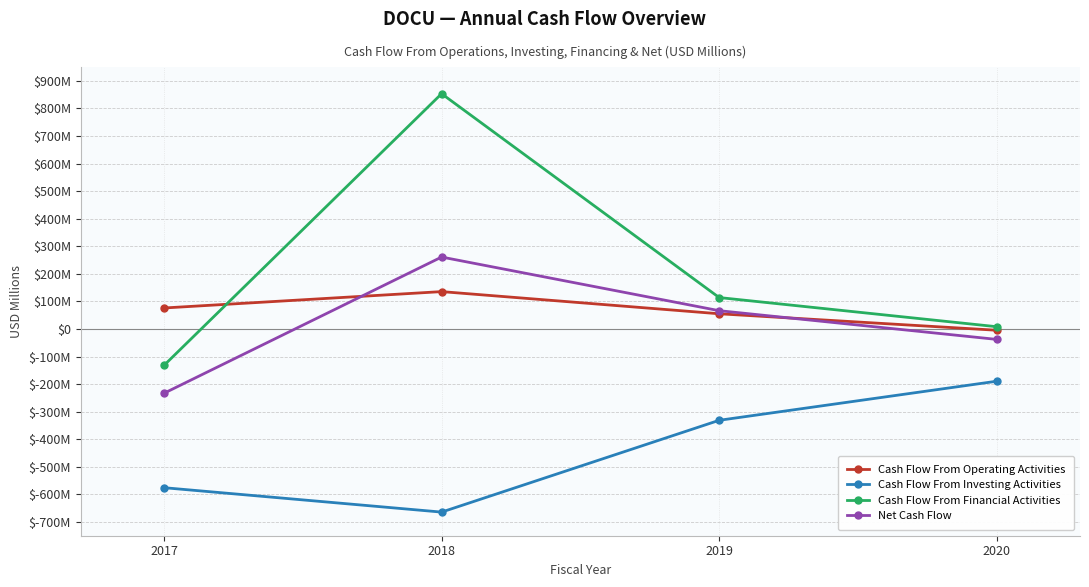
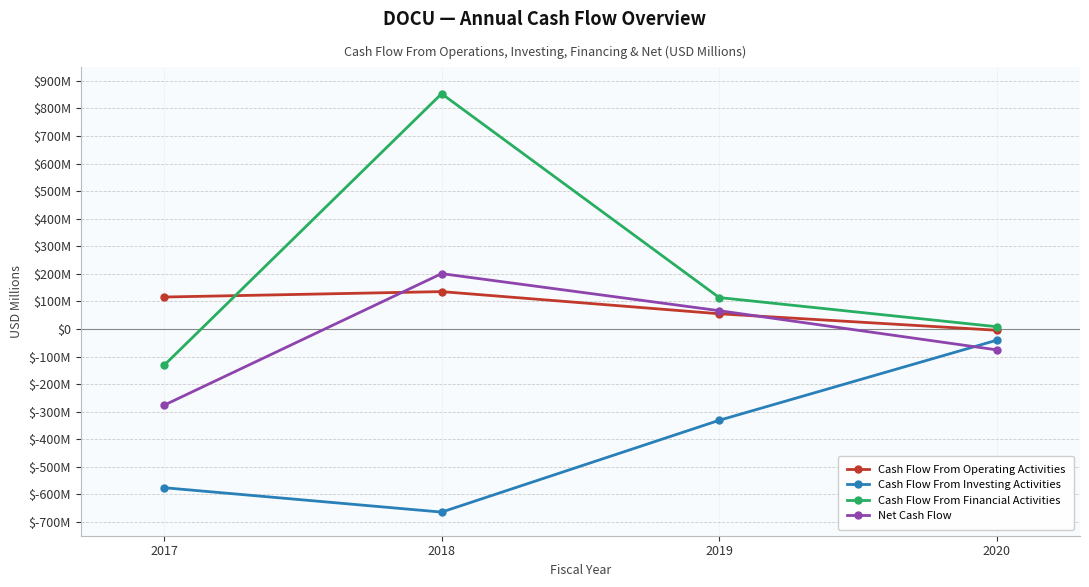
Cash Flow From Operating Activities, 2017: $80000000 -> $120000000
Net Cash Flow, 2017: $-230000000 -> $-280000000
Net Cash Flow, 2018: $260000000 -> $200000000
Cash Flow From Investing Activities, 2020: $-190000000 -> $-40000000
Net Cash Flow, 2020: $-40000000 -> $-80000000
